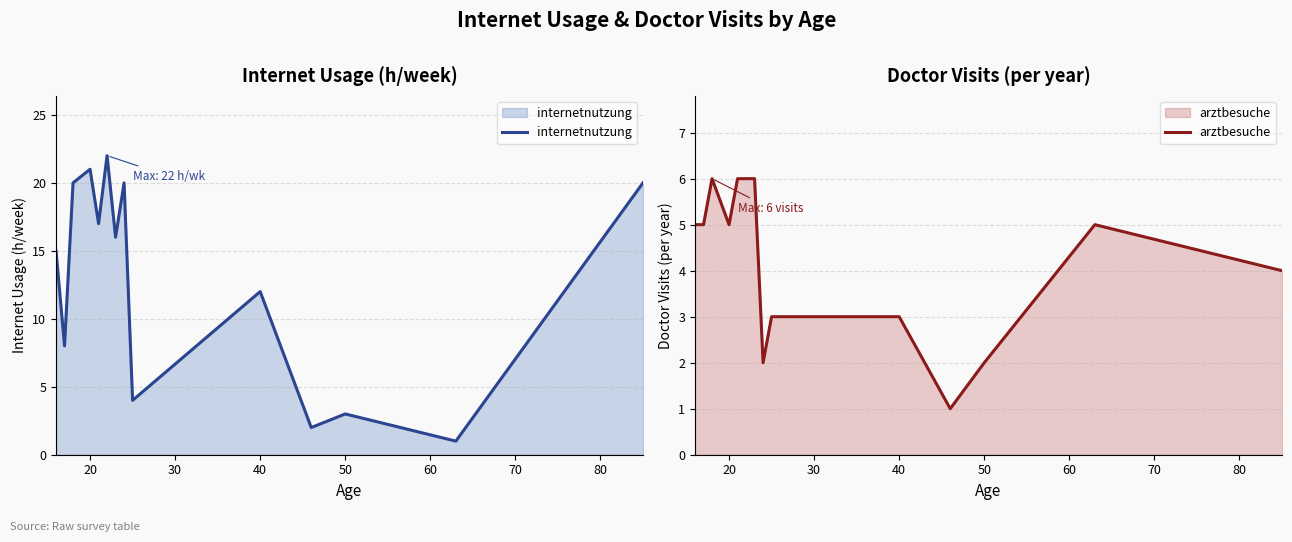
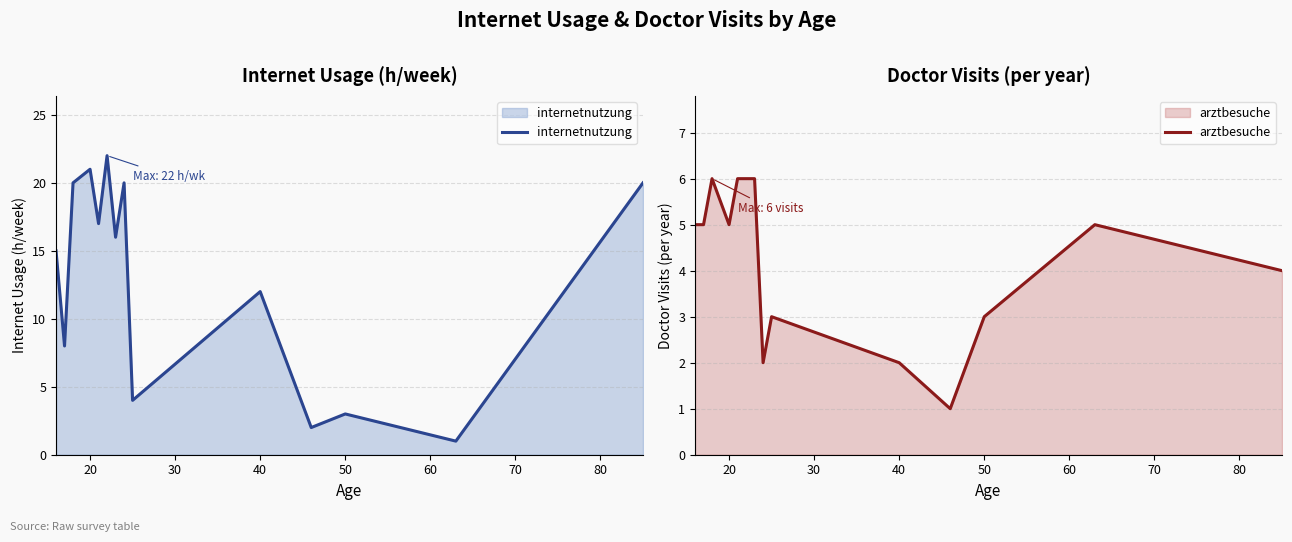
Doctor Visits (per year), 40: 3 -> 2
Doctor Visits (per year), 50: 2 -> 3
